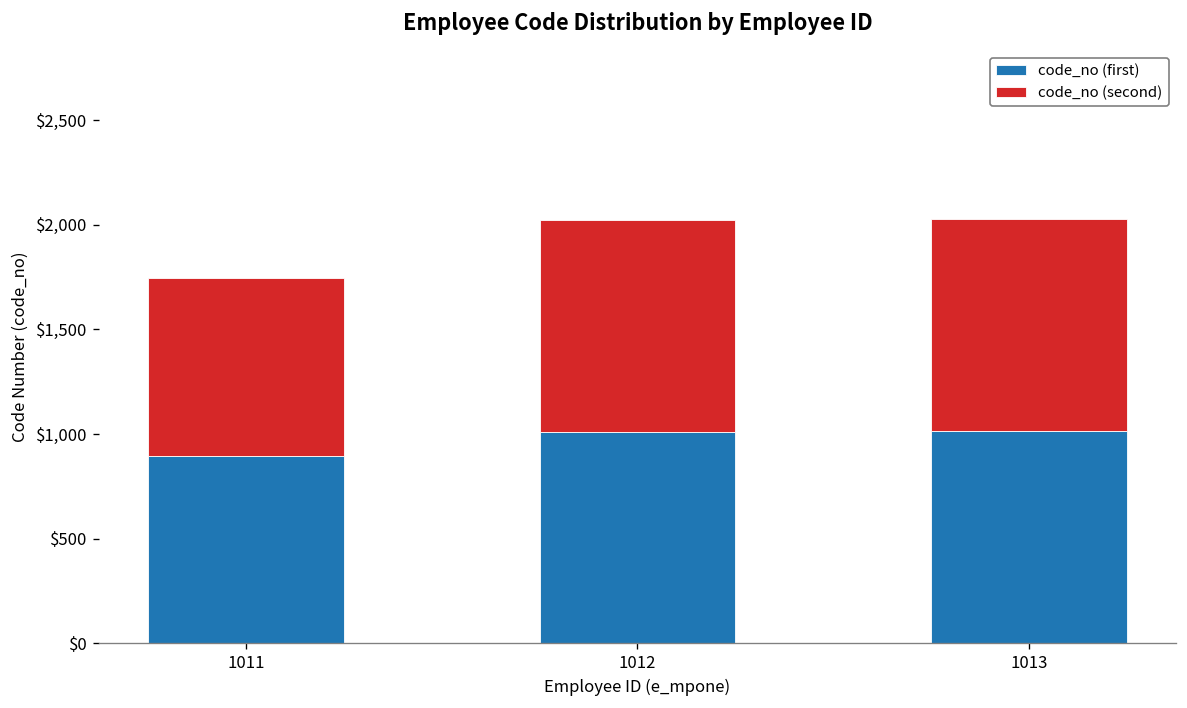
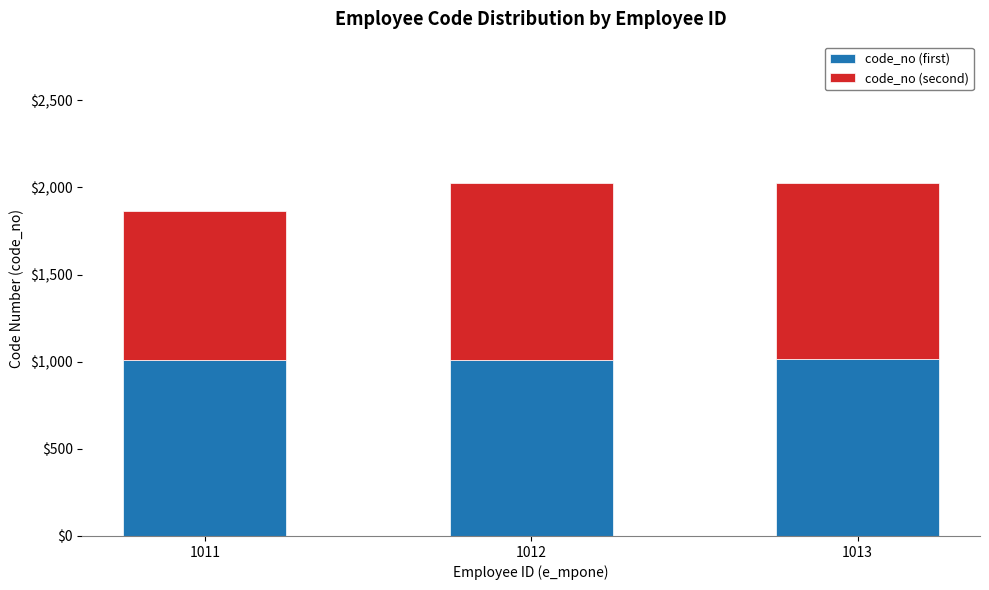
code_no (first), 1011: $900 -> $1,010
